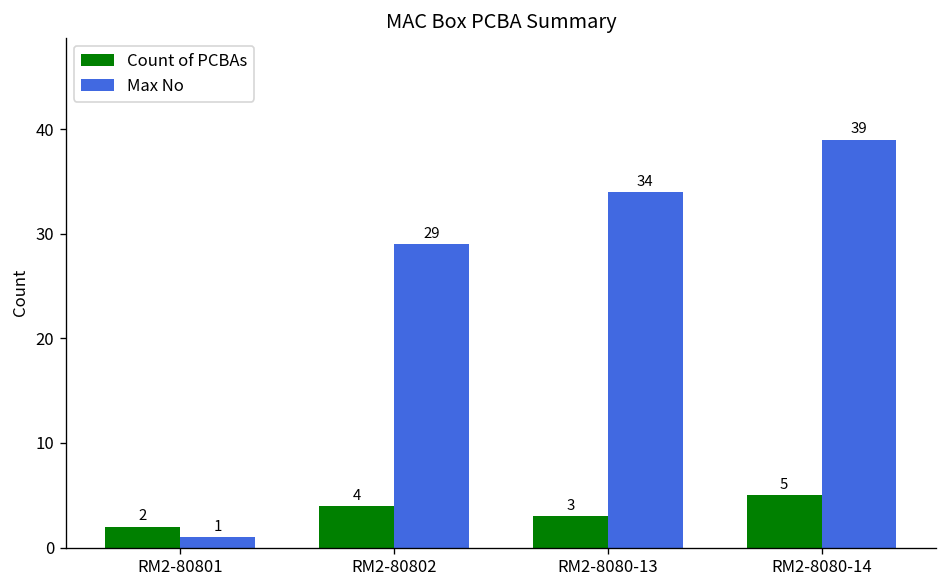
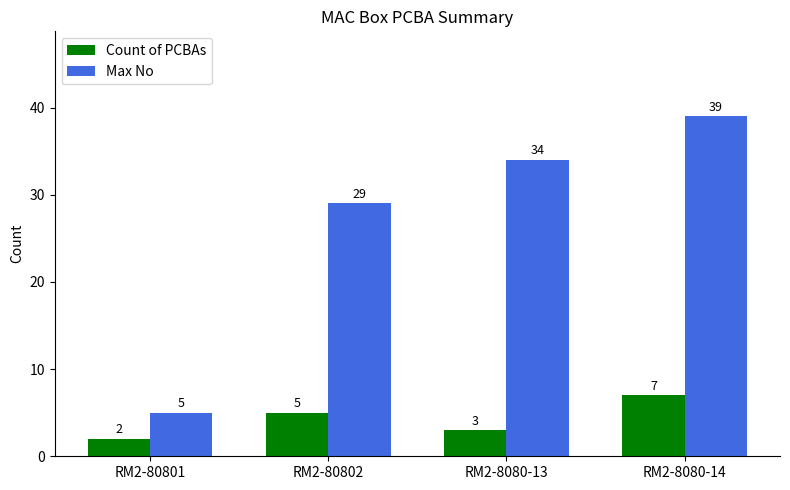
Max No, RM2-80801: 1 -> 5
Count of PCBAs, RM2-80802: 4 -> 5
Count of PCBAs, RM2-8080-14: 5 -> 7
